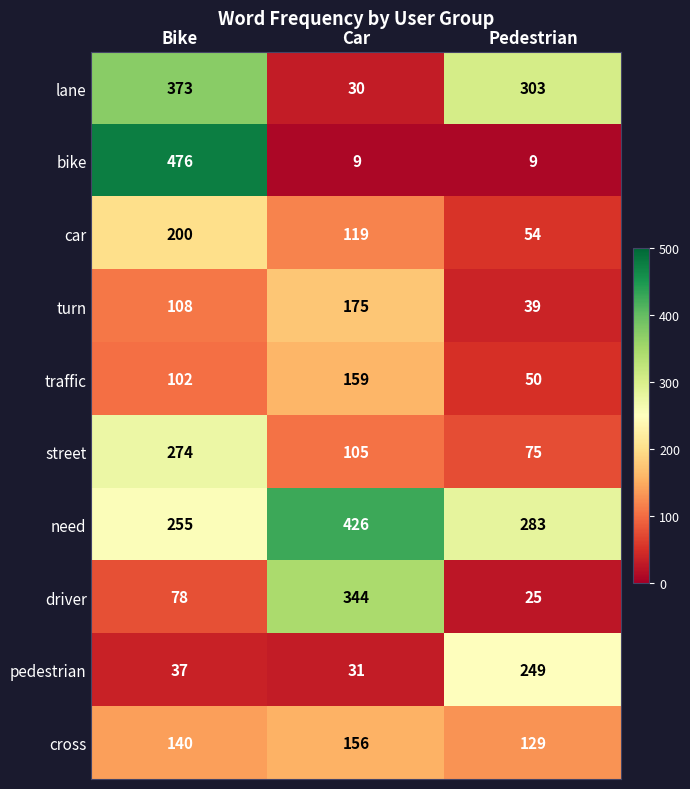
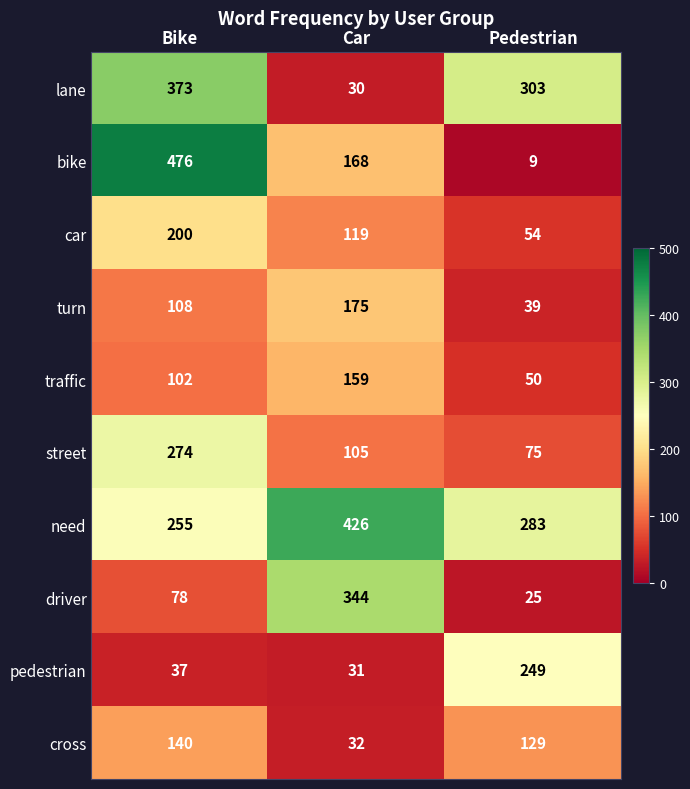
bike, Car: 9 -> 168
cross, Car: 156 -> 32
